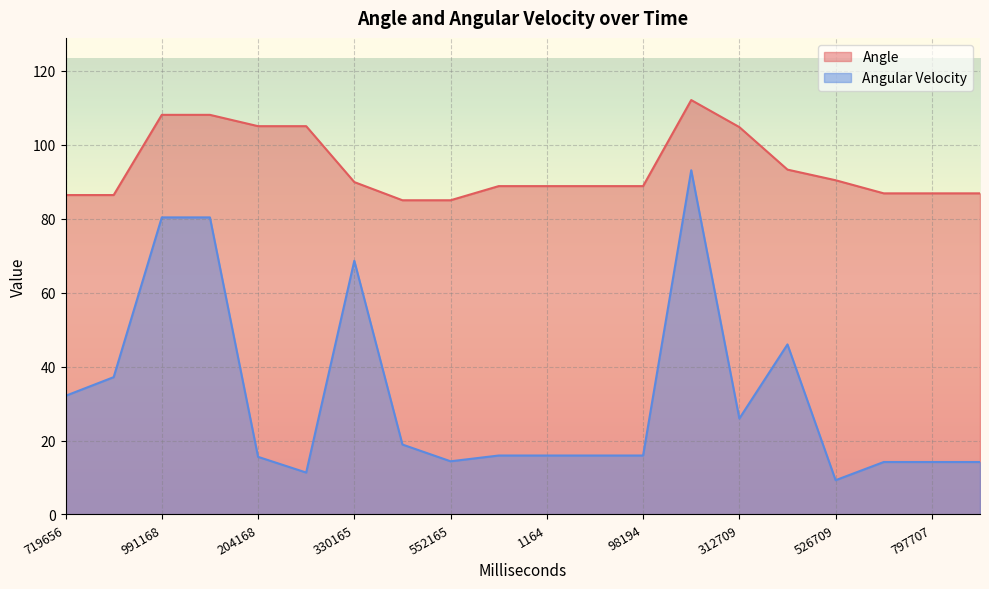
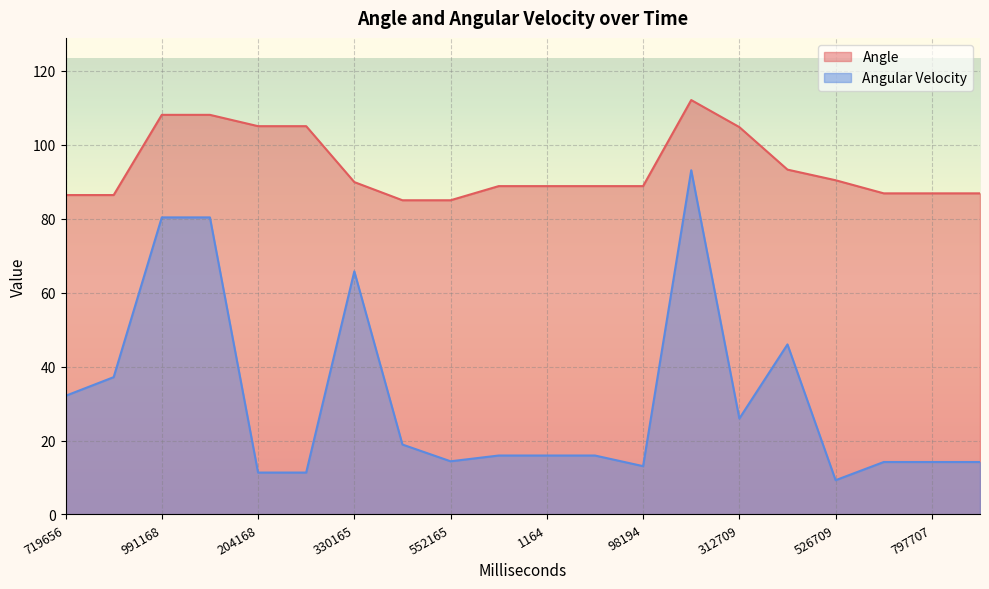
Angular Velocity, 204168: 16 -> 11
Angular Velocity, 330165: 69 -> 66
Angular Velocity, 98194: 16 -> 13
